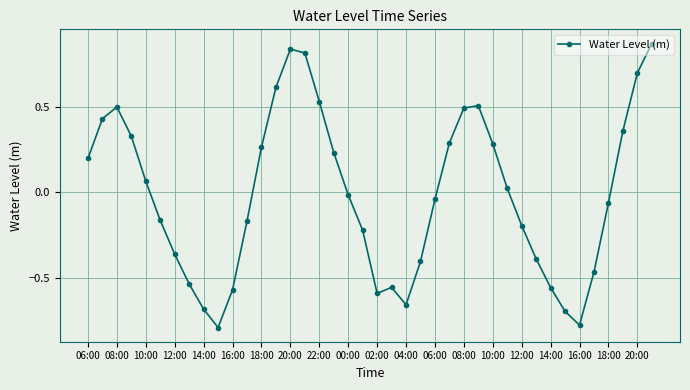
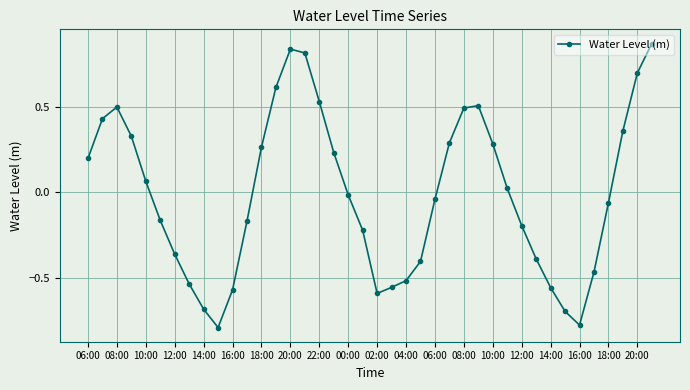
04:00: -0.65 -> -0.51
